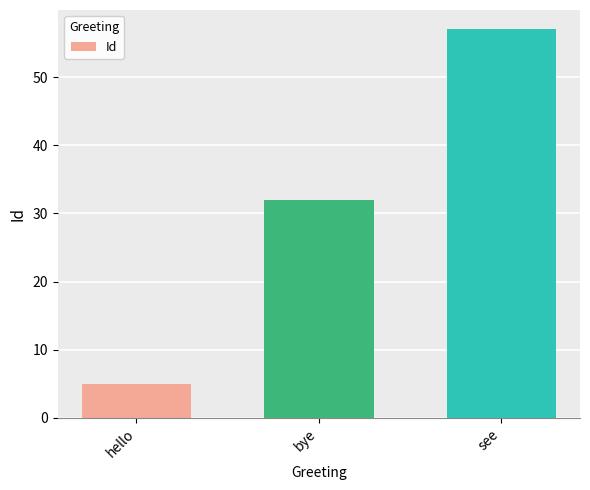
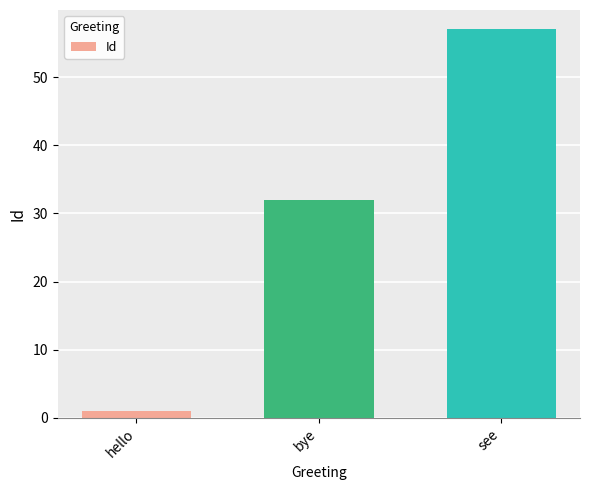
hello: 5 -> 1
